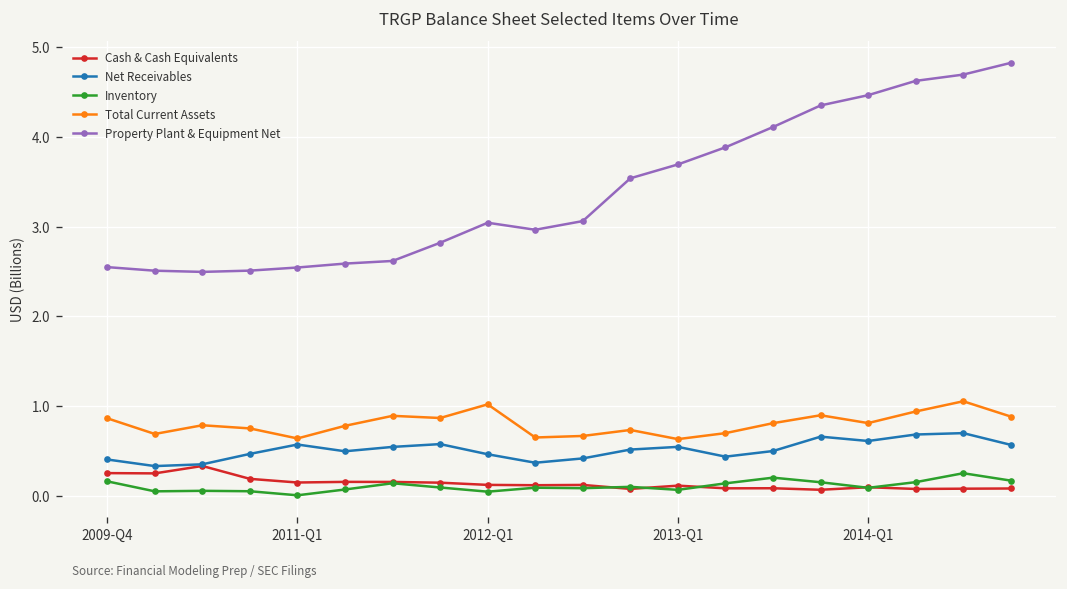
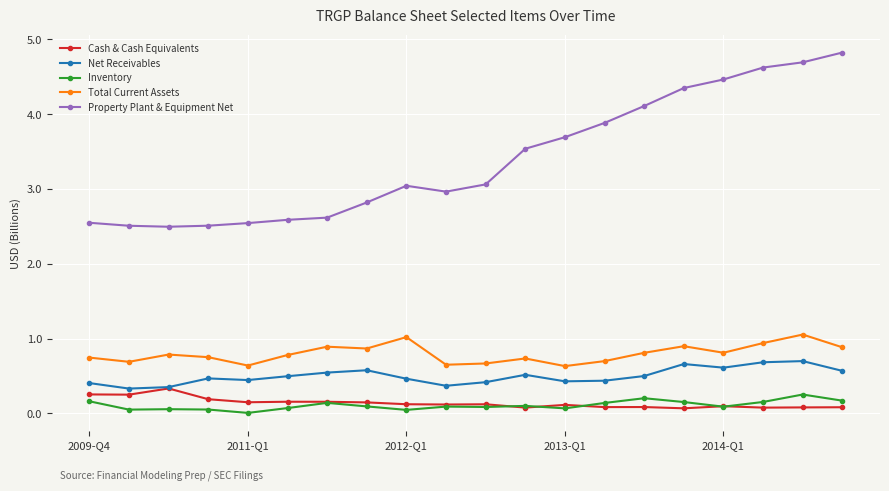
Total Current Assets, 2009-Q4: 0.9 -> 0.7
Net Receivables, 2011-Q1: 0.6 -> 0.4
Net Receivables, 2013-Q1: 0.5 -> 0.4
